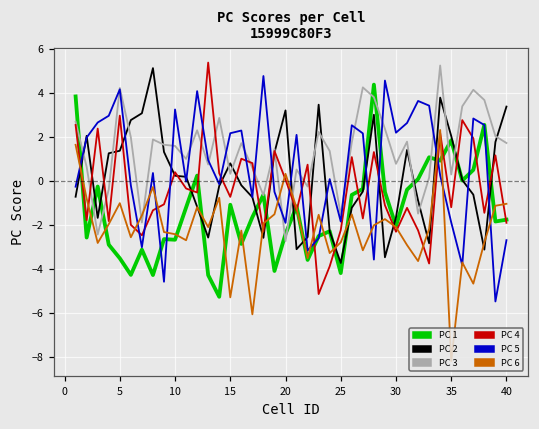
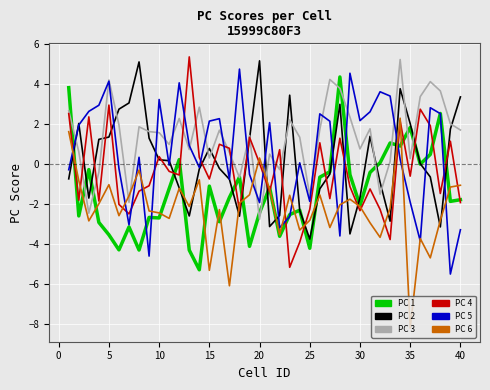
PC 2, 20: 3.2 -> 5.2
PC 4, 35: -1.2 -> -0.6
PC 5, 40: -2.7 -> -3.3
